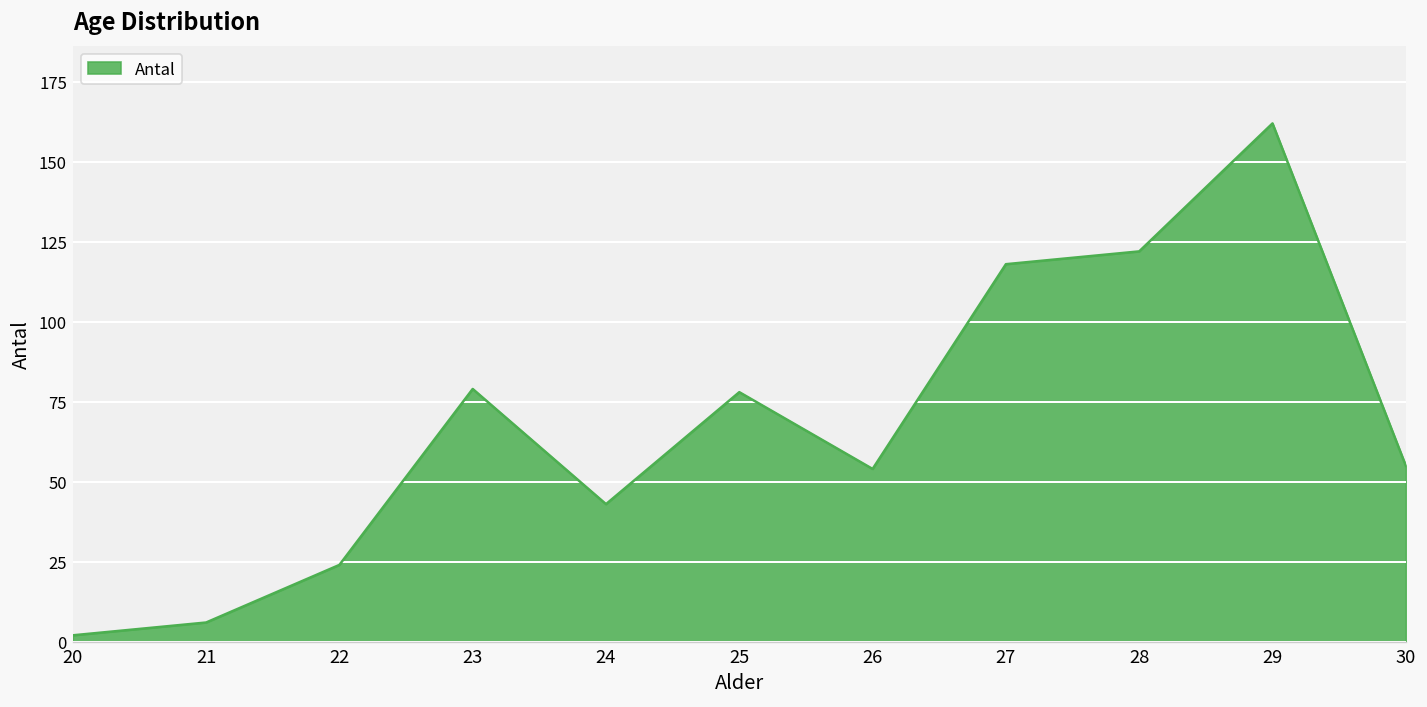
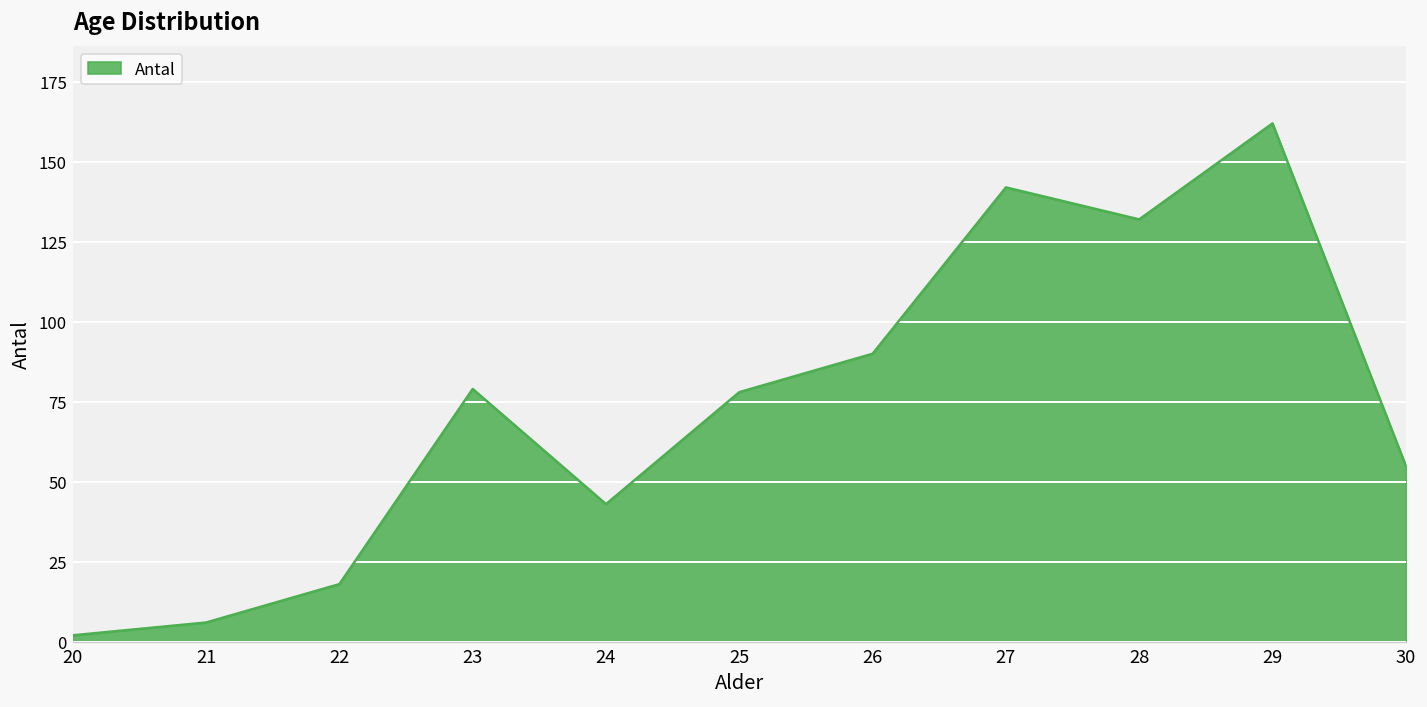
22: 24 -> 18
26: 54 -> 90
27: 118 -> 142
28: 122 -> 132
